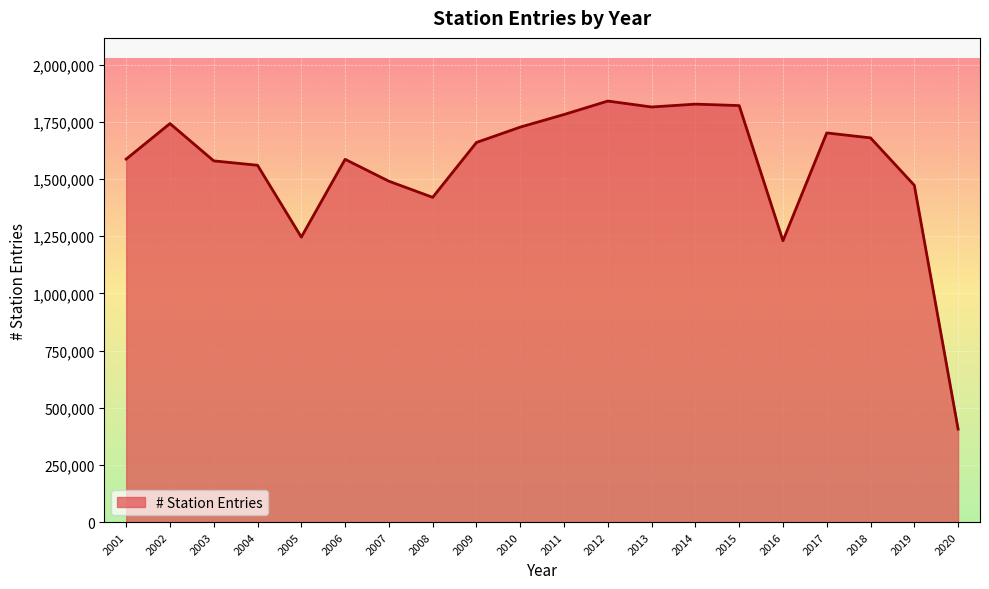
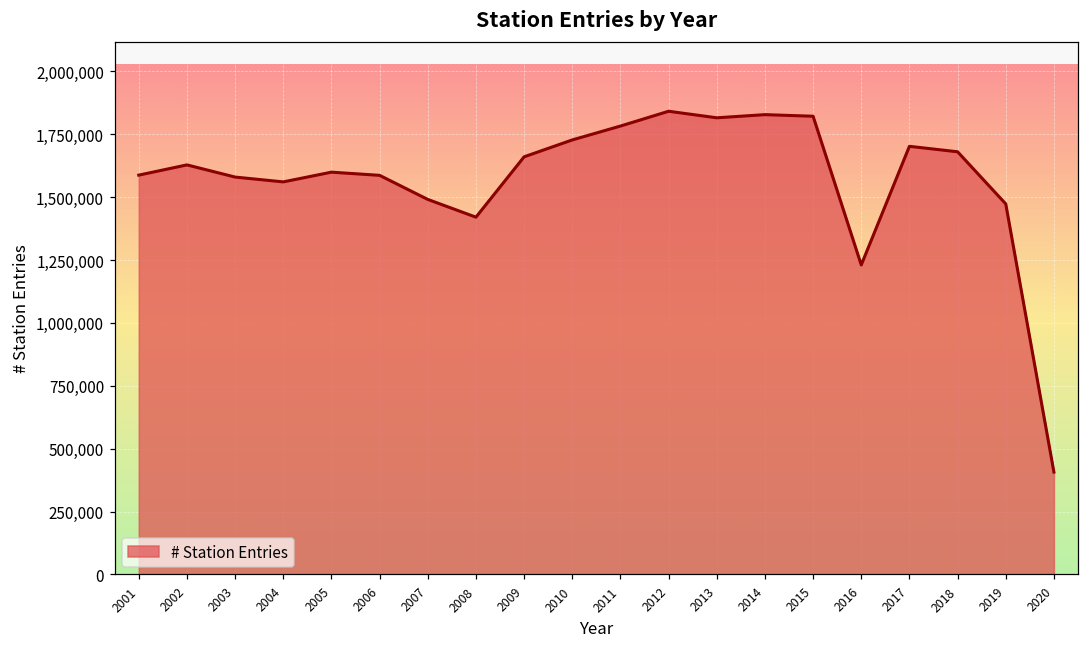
2002: 1,740,000 -> 1,630,000
2005: 1,250,000 -> 1,600,000
